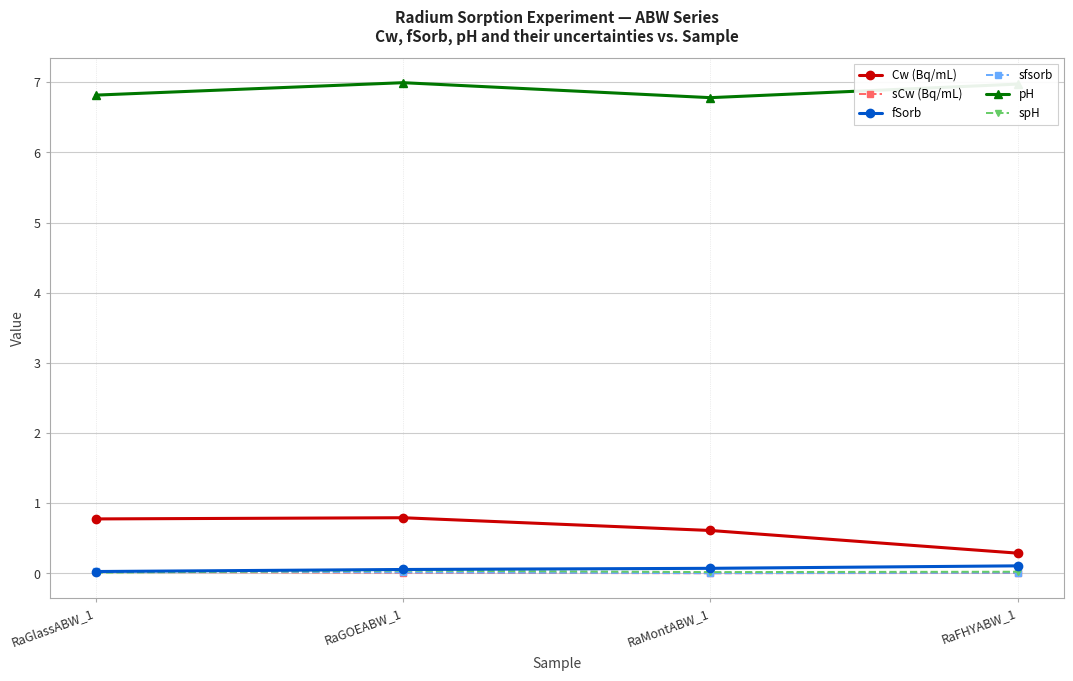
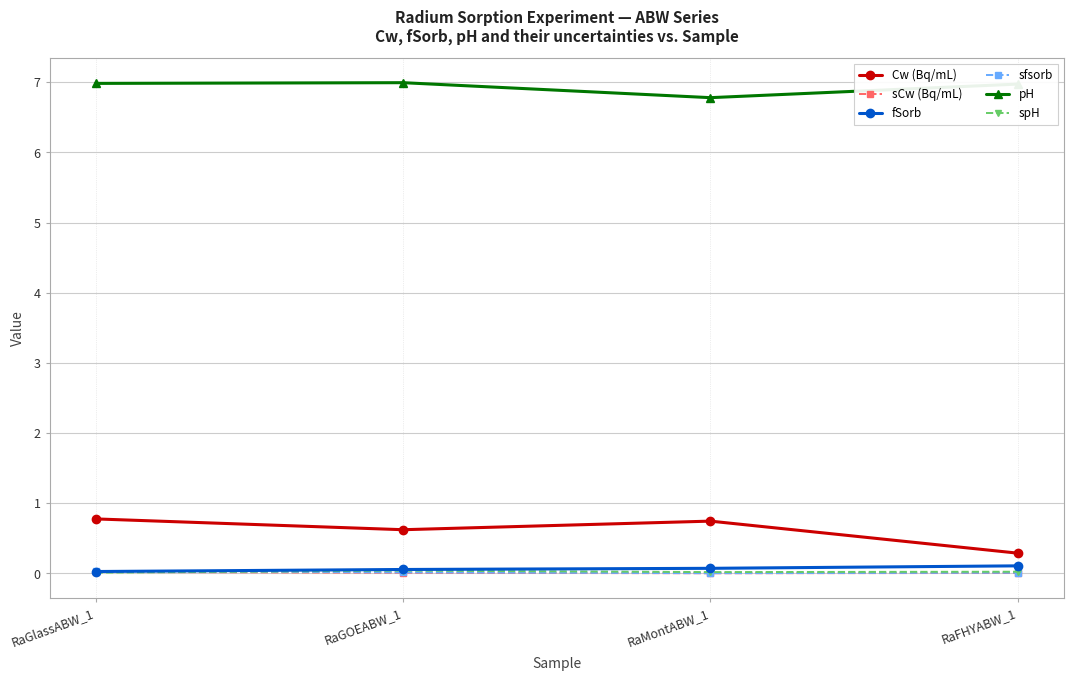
pH, RaGlassABW_1: 6.8 -> 7.0
Cw (Bq/mL), RaGOEABW_1: 0.8 -> 0.6
Cw (Bq/mL), RaMontABW_1: 0.6 -> 0.7
